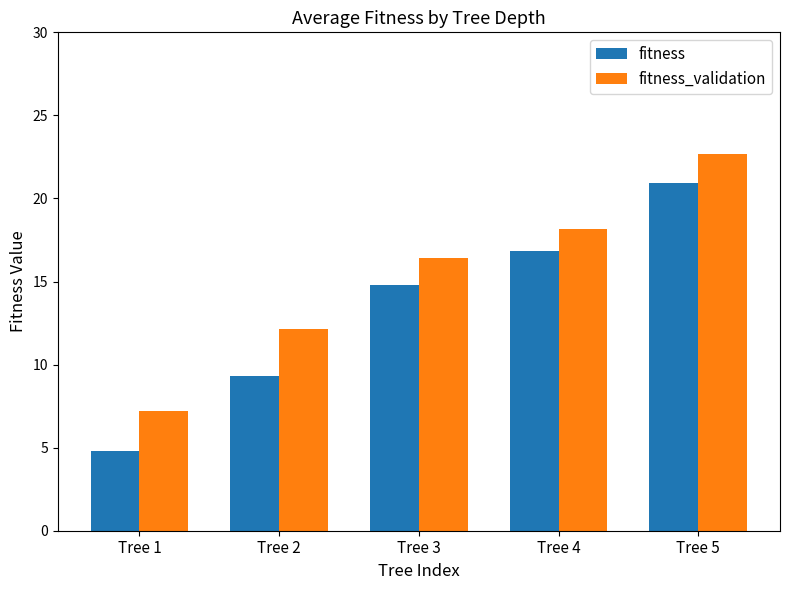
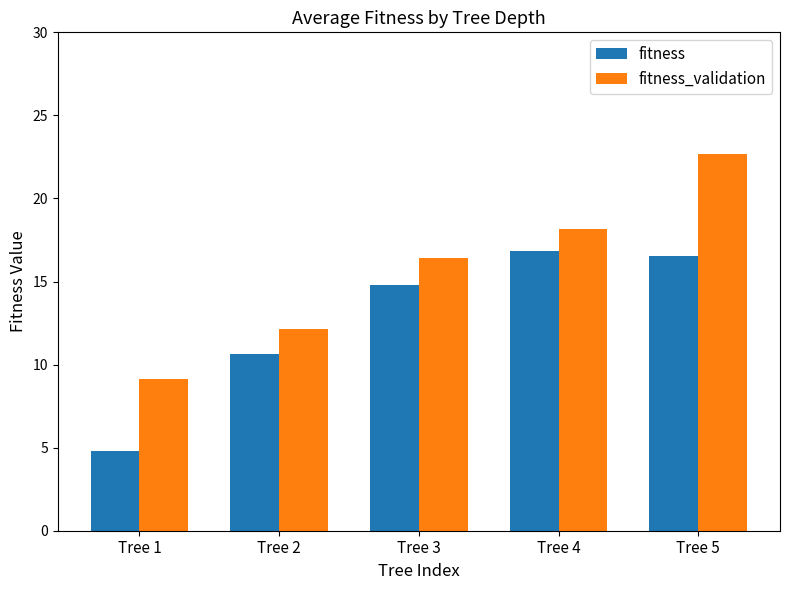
fitness_validation, Tree 1: 7.2 -> 9.1
fitness, Tree 2: 9.3 -> 10.6
fitness, Tree 5: 21.0 -> 16.5
